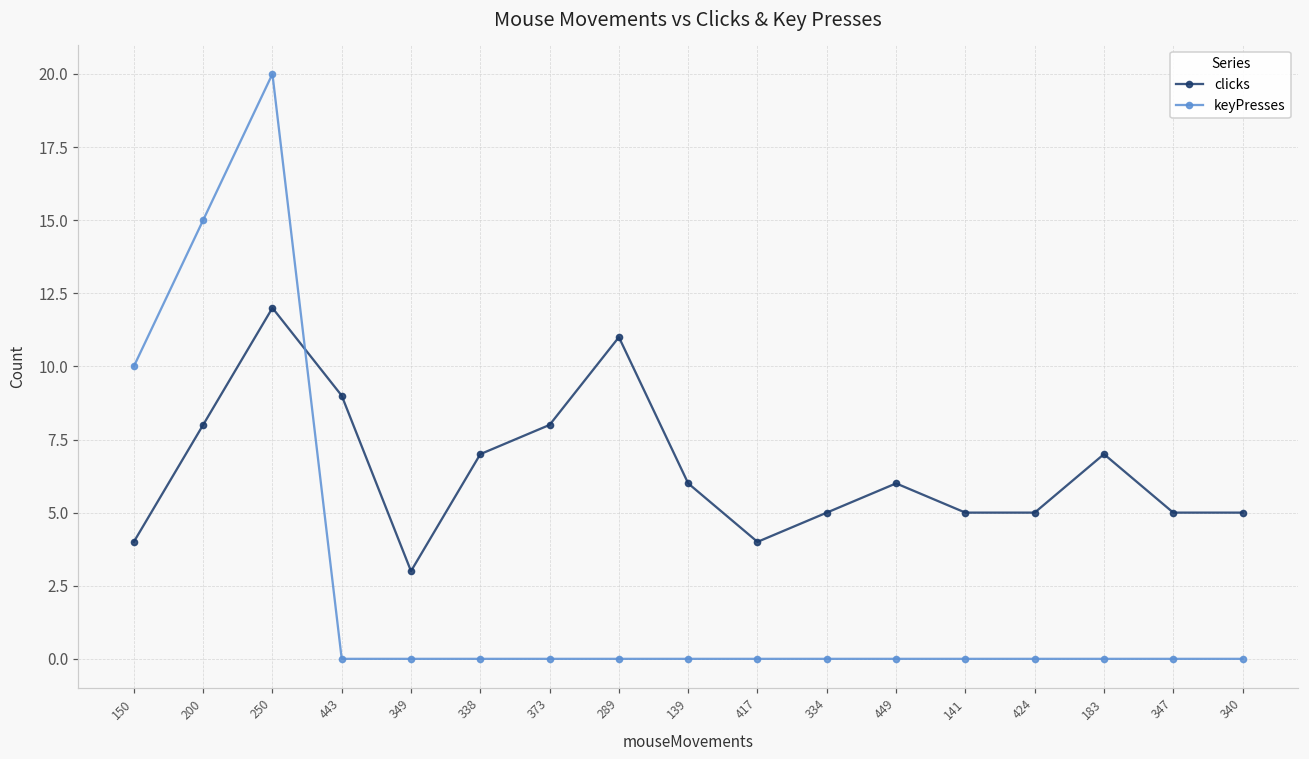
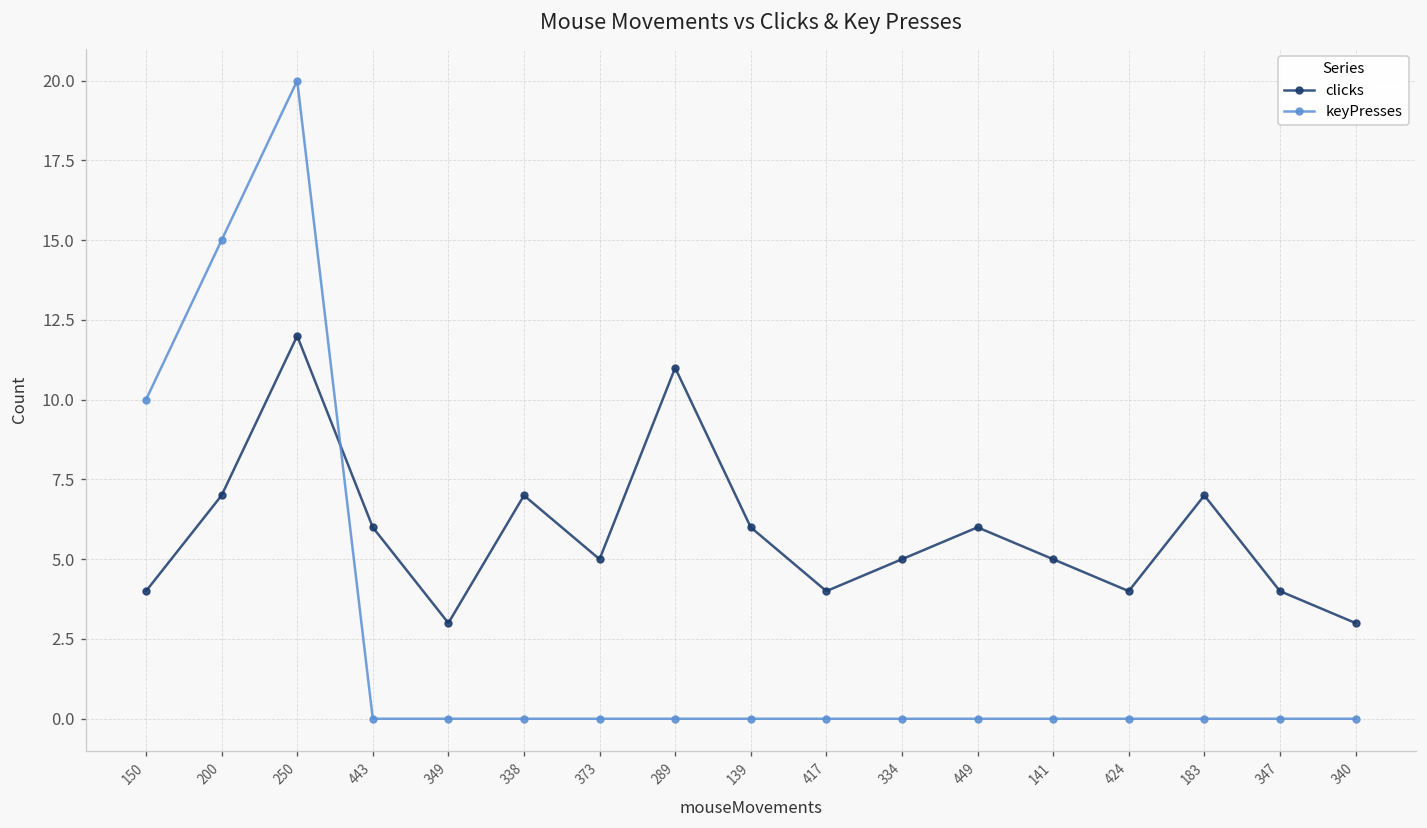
clicks, 200: 8 -> 7
clicks, 443: 9 -> 6
clicks, 373: 8 -> 5
clicks, 424: 5 -> 4
clicks, 347: 5 -> 4
clicks, 340: 5 -> 3
